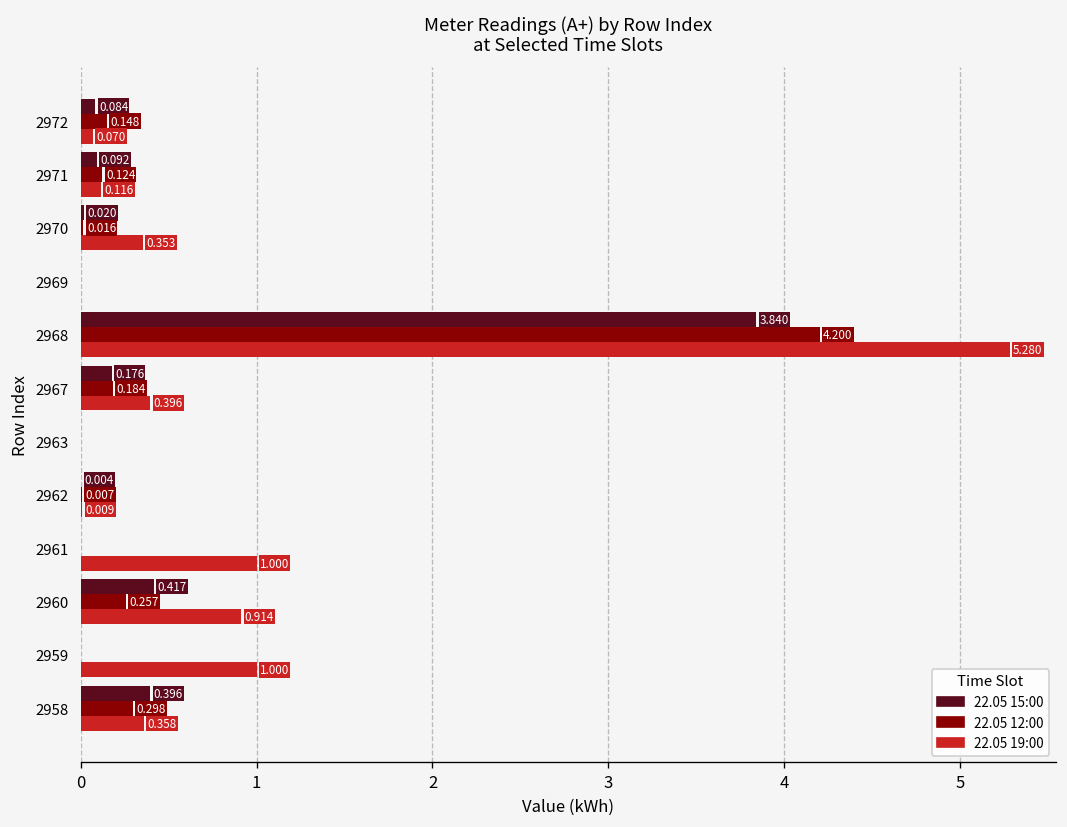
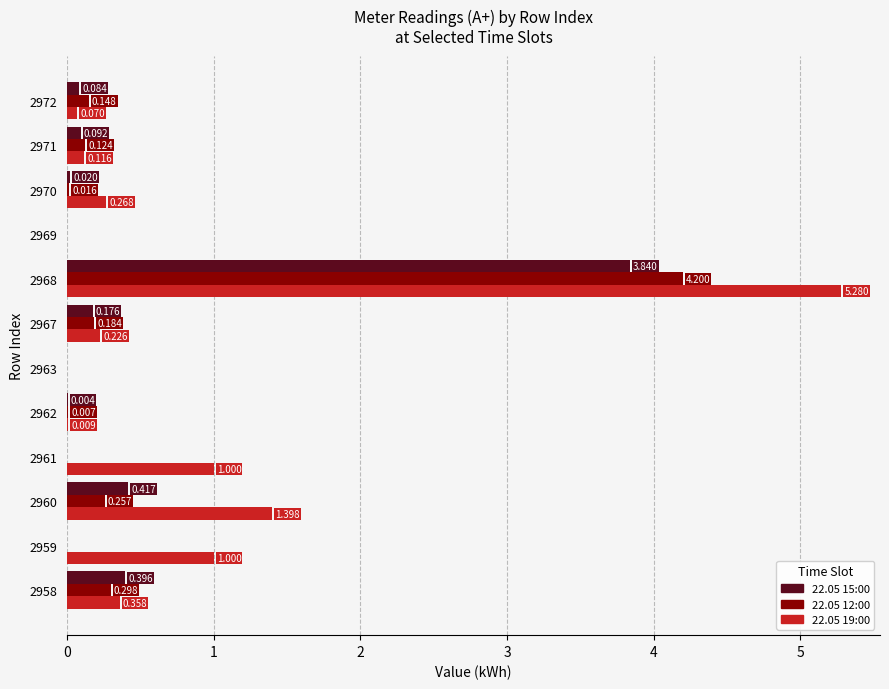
22.05 19:00, 2970: 0.353 -> 0.268
22.05 19:00, 2967: 0.396 -> 0.226
22.05 19:00, 2960: 0.914 -> 1.398
